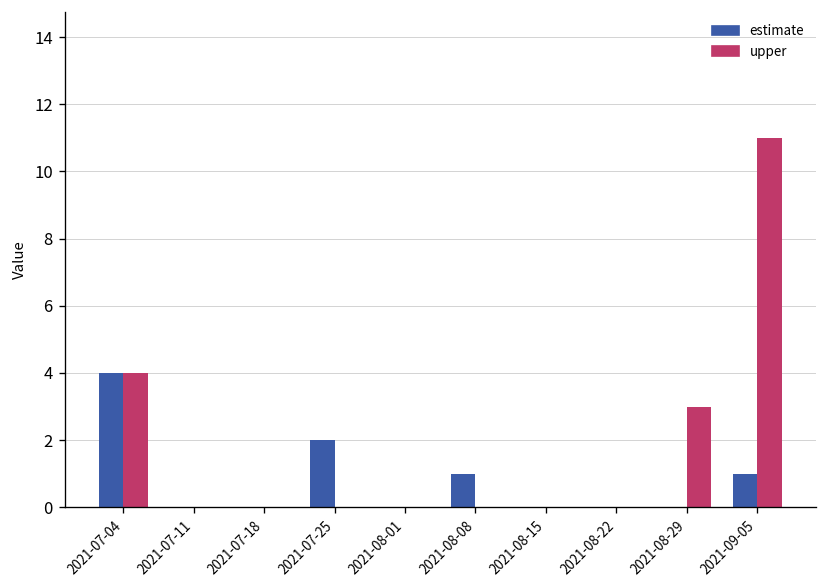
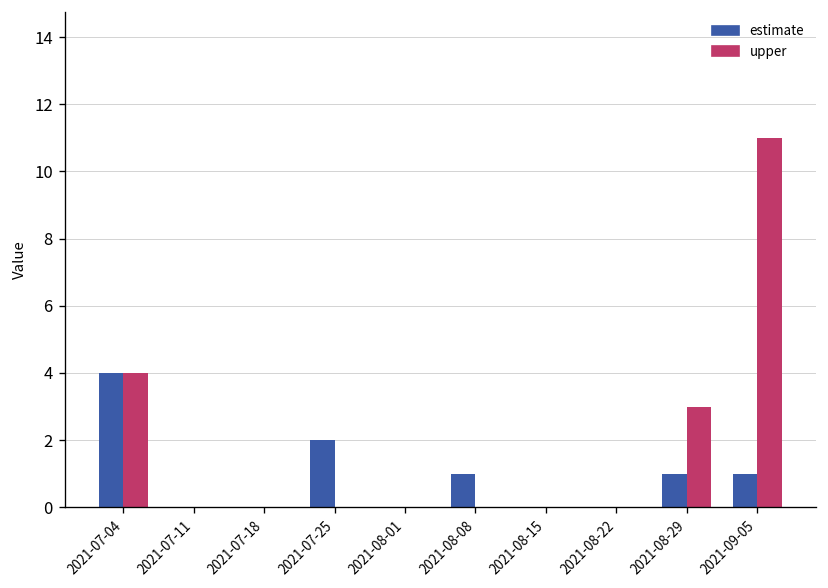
estimate, 2021-08-29: 0 -> 1
